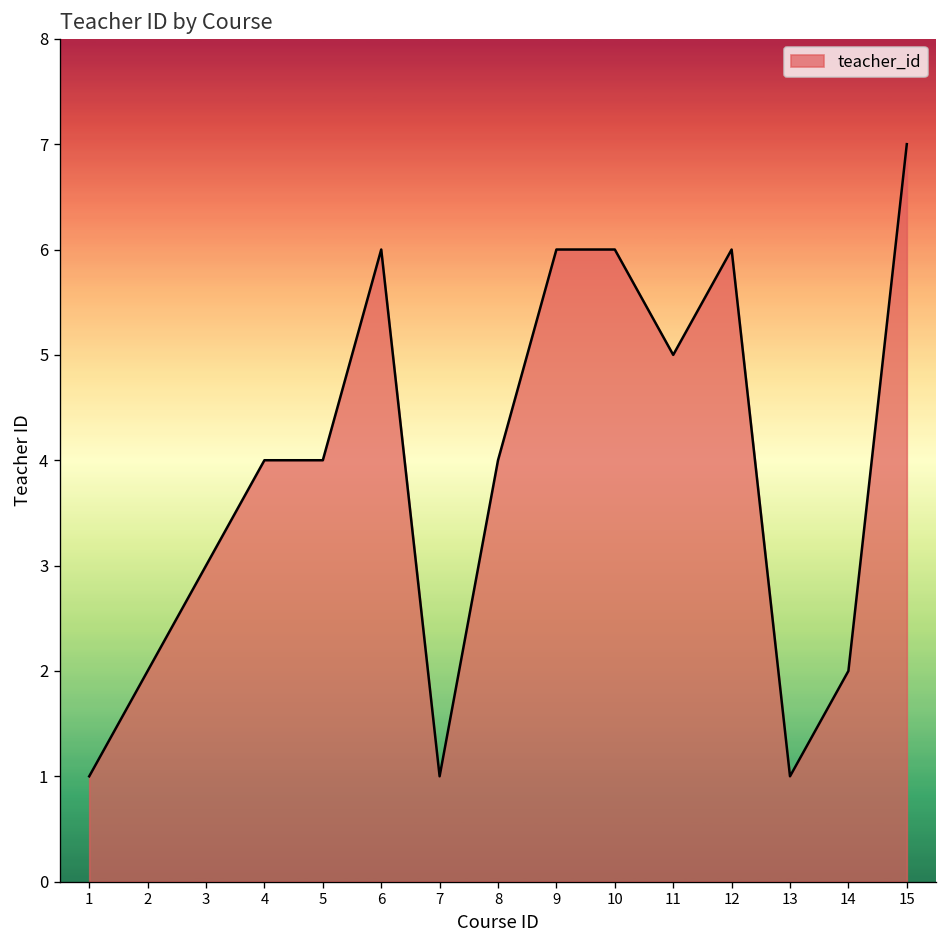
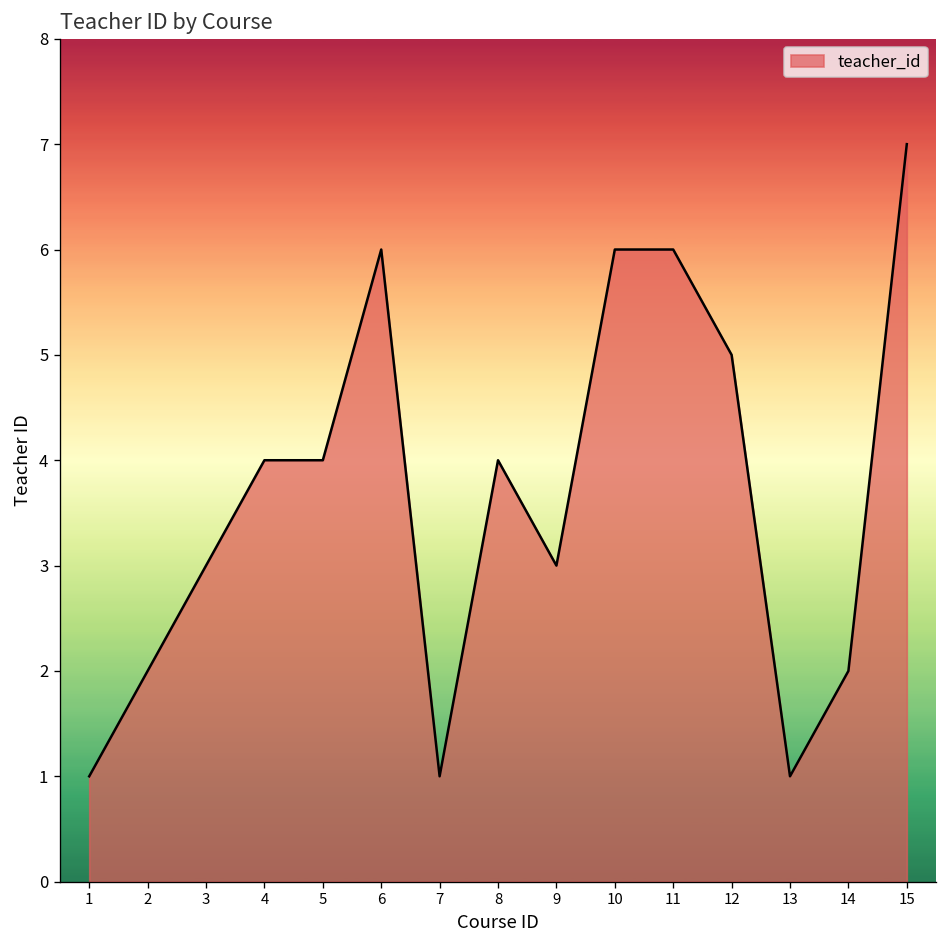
9: 6 -> 3
11: 5 -> 6
12: 6 -> 5
